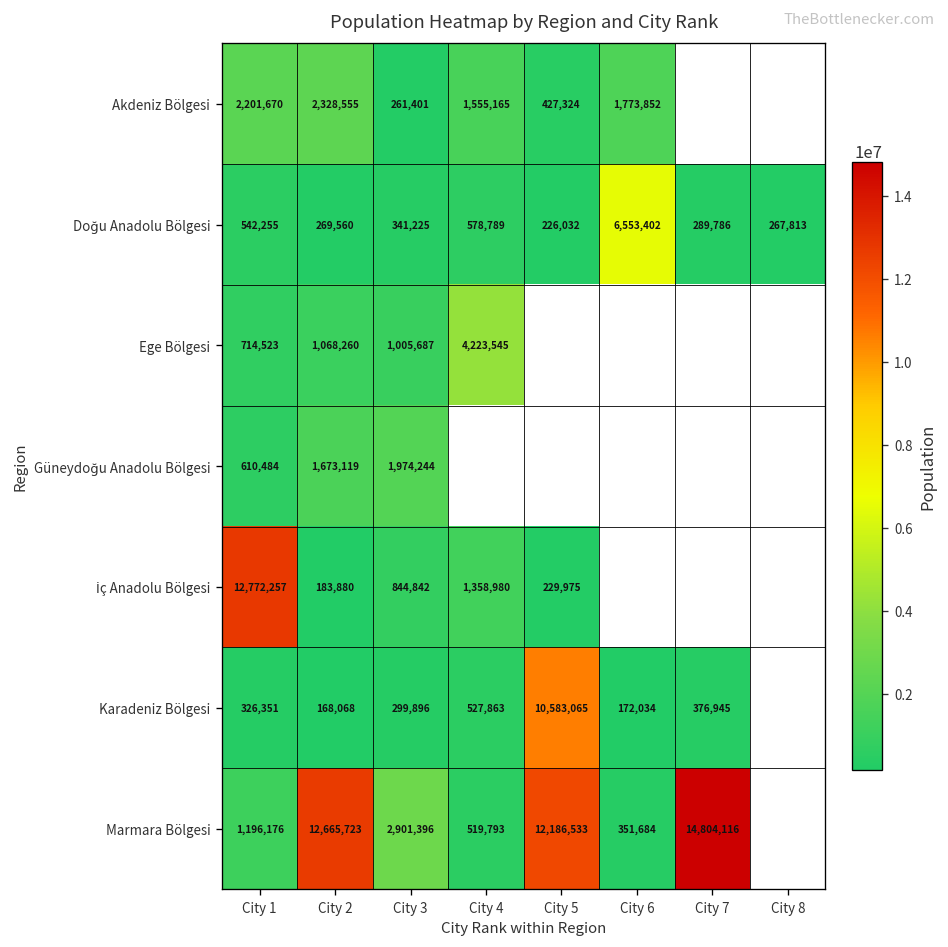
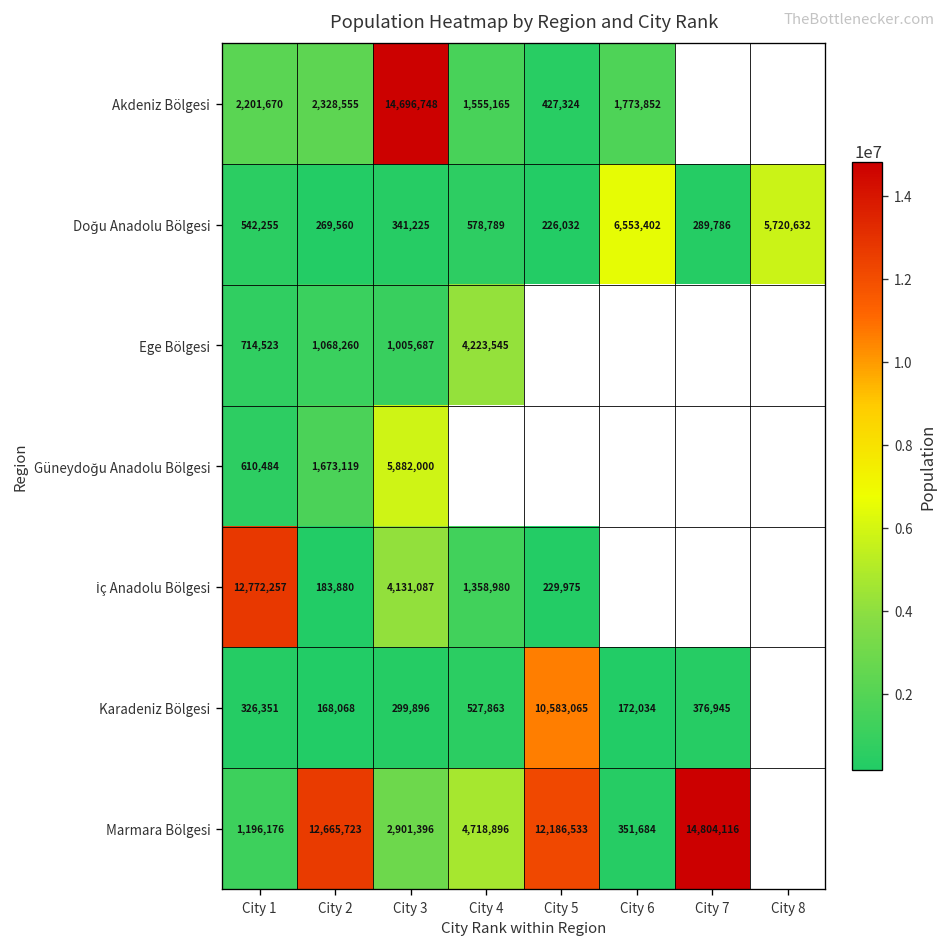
Akdeniz Bölgesi, City 3: 261,401 -> 14,696,748
Doğu Anadolu Bölgesi, City 8: 267,813 -> 5,720,632
Güneydoğu Anadolu Bölgesi, City 3: 1,974,244 -> 5,882,000
İç Anadolu Bölgesi, City 3: 844,842 -> 4,131,087
Marmara Bölgesi, City 4: 519,793 -> 4,718,896
